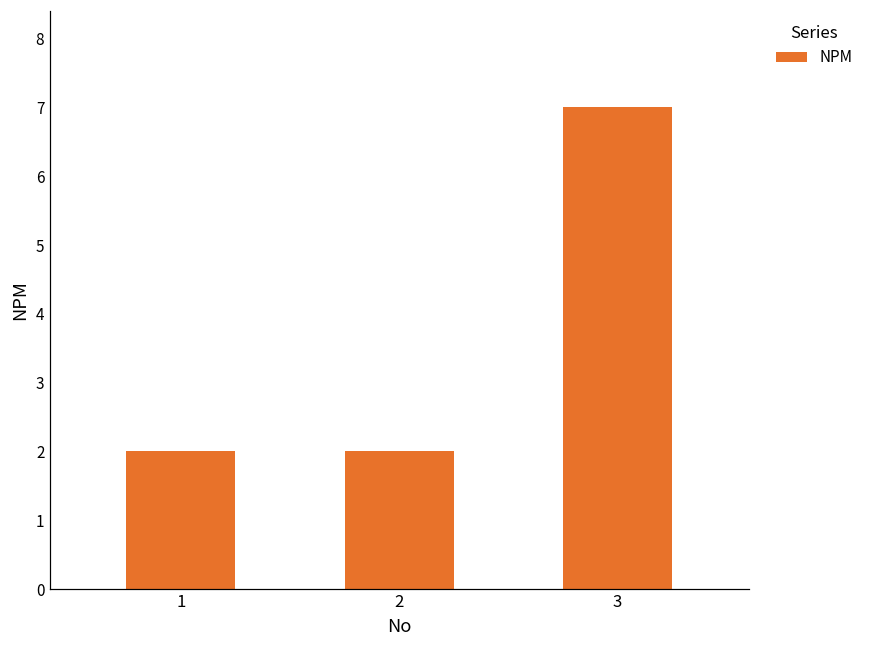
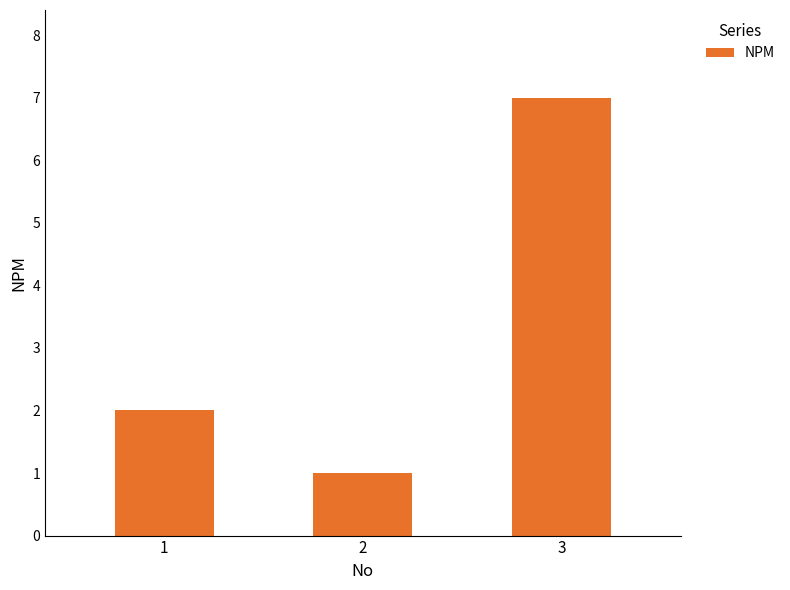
2: 2 -> 1
